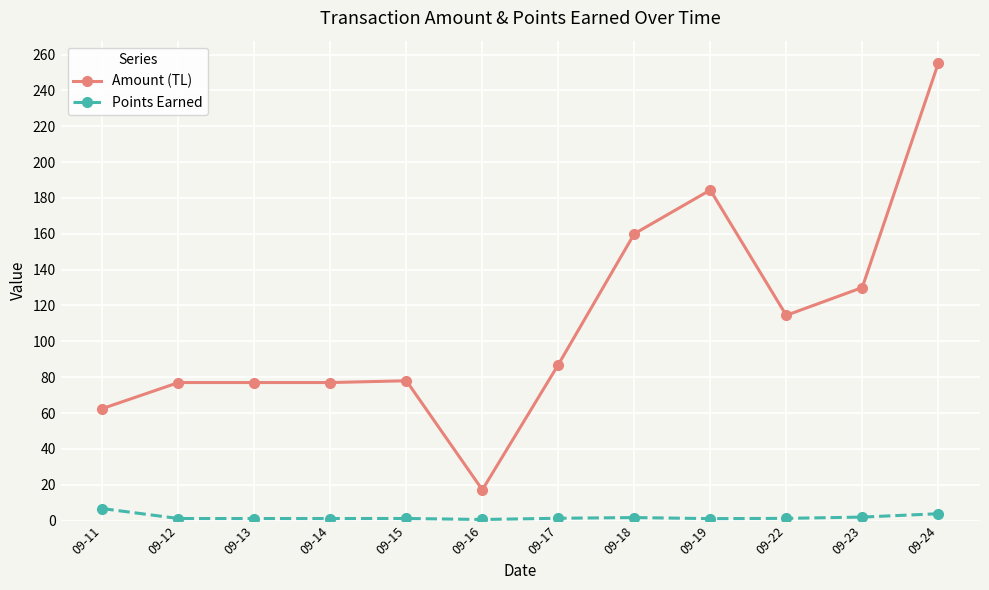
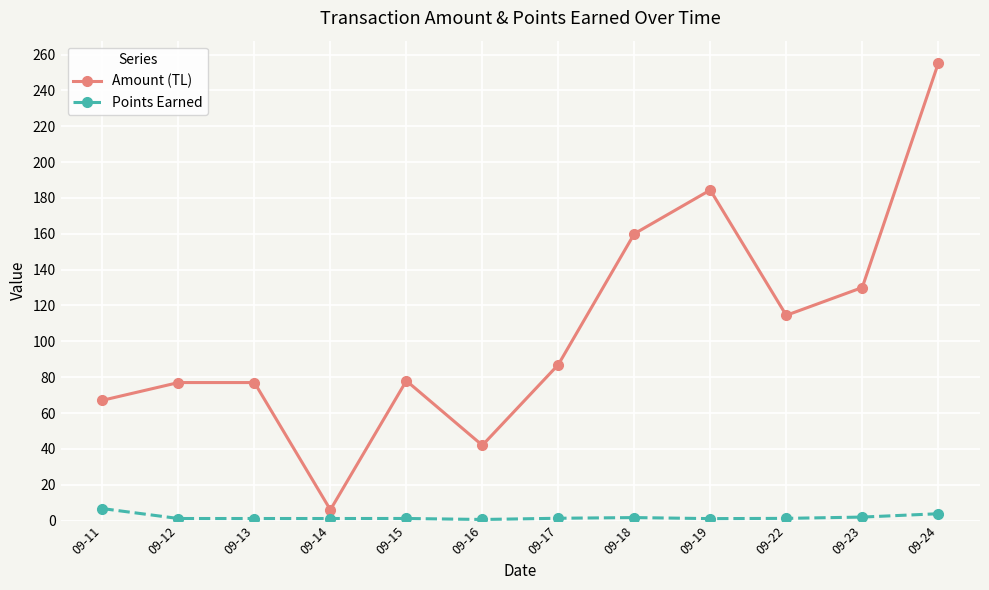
Amount (TL), 09-11: 63 -> 67
Amount (TL), 09-14: 77 -> 6
Amount (TL), 09-16: 17 -> 42
